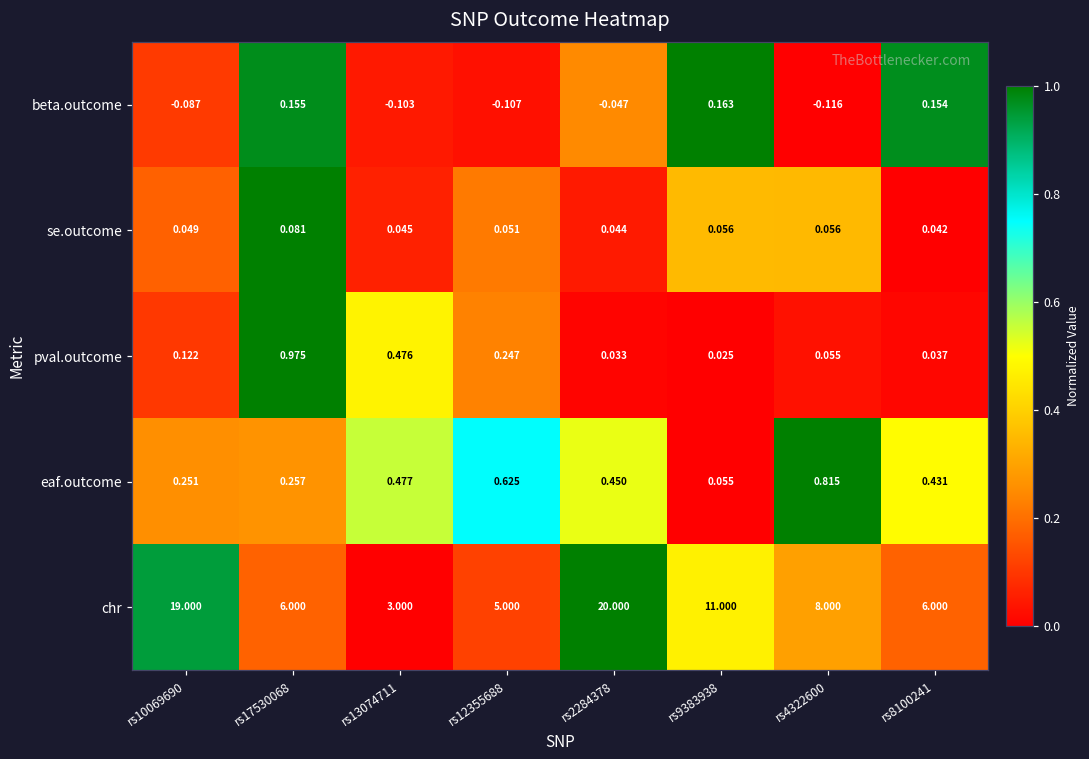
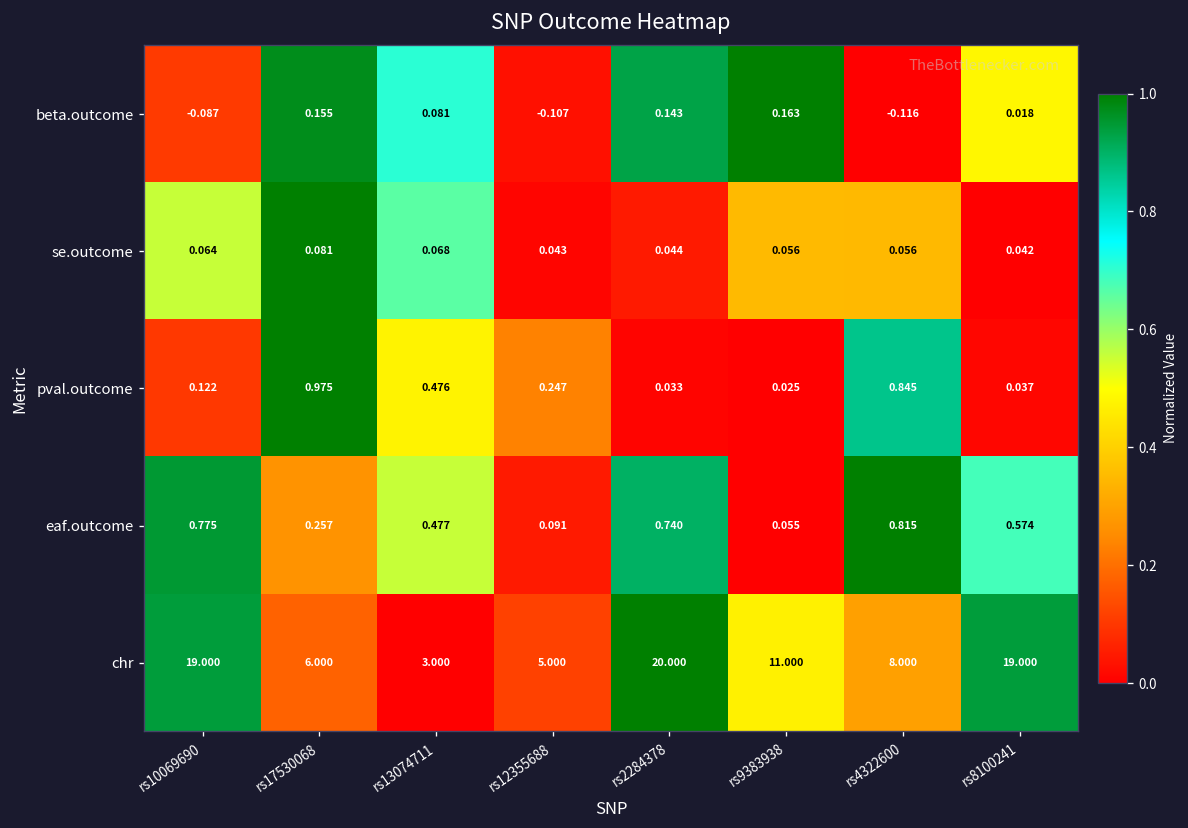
beta.outcome, rs13074711: -0.103 -> 0.081
beta.outcome, rs2284378: -0.047 -> 0.143
beta.outcome, rs8100241: 0.154 -> 0.018
se.outcome, rs10069690: 0.049 -> 0.064
se.outcome, rs13074711: 0.045 -> 0.068
se.outcome, rs12355688: 0.051 -> 0.043
pval.outcome, rs4322600: 0.055 -> 0.845
eaf.outcome, rs10069690: 0.251 -> 0.775
eaf.outcome, rs12355688: 0.625 -> 0.091
eaf.outcome, rs2284378: 0.450 -> 0.740
eaf.outcome, rs8100241: 0.431 -> 0.574
chr, rs8100241: 6.000 -> 19.000
